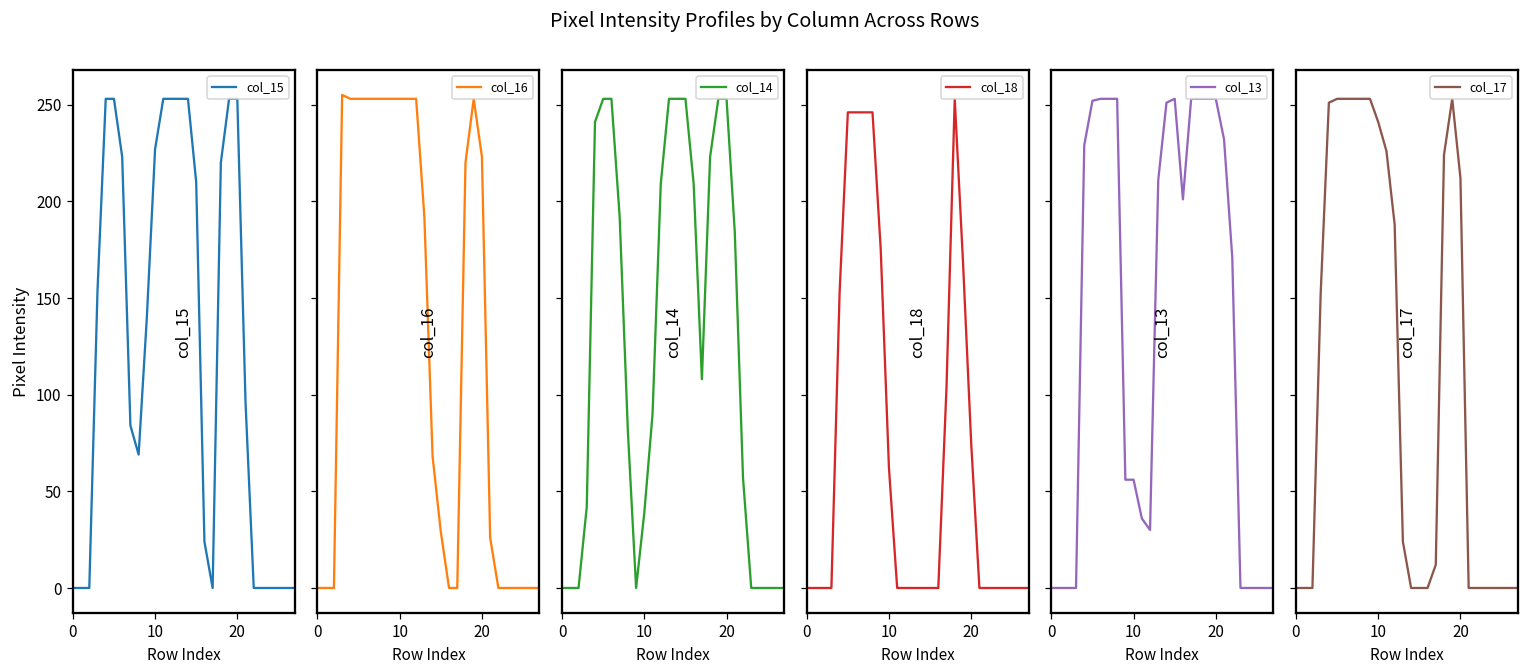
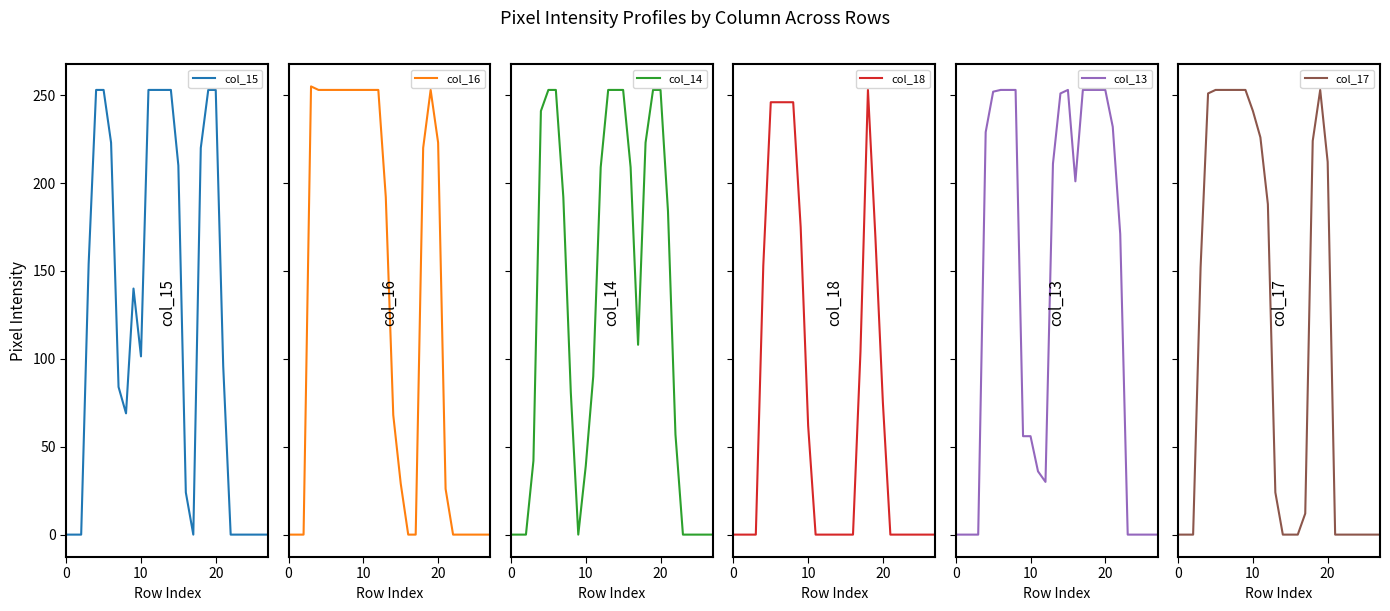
col_15, 10: 227 -> 101
